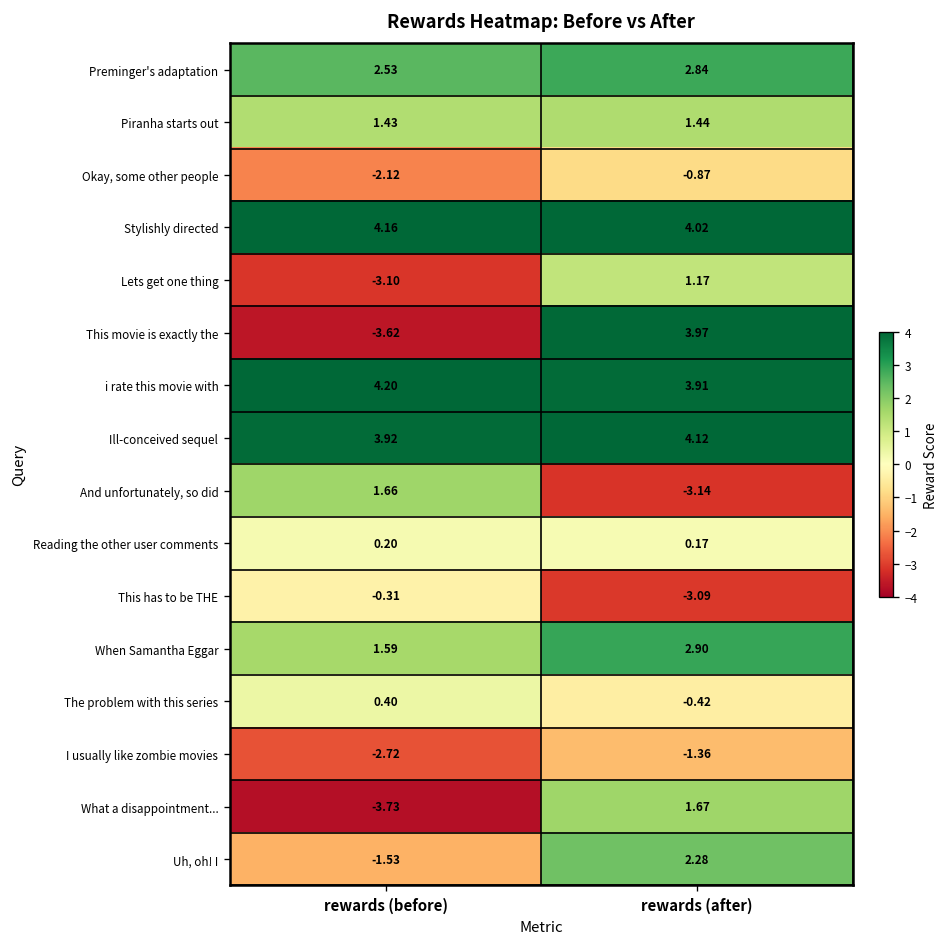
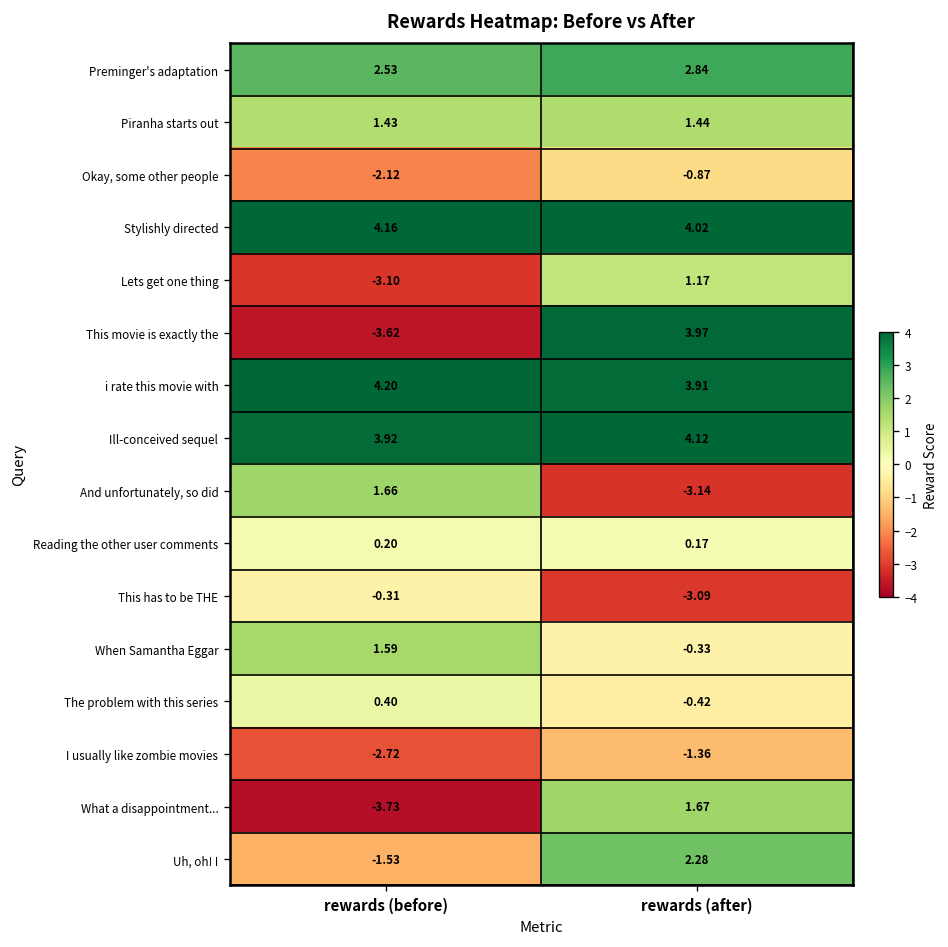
When Samantha Eggar, rewards (after): 2.90 -> -0.33
